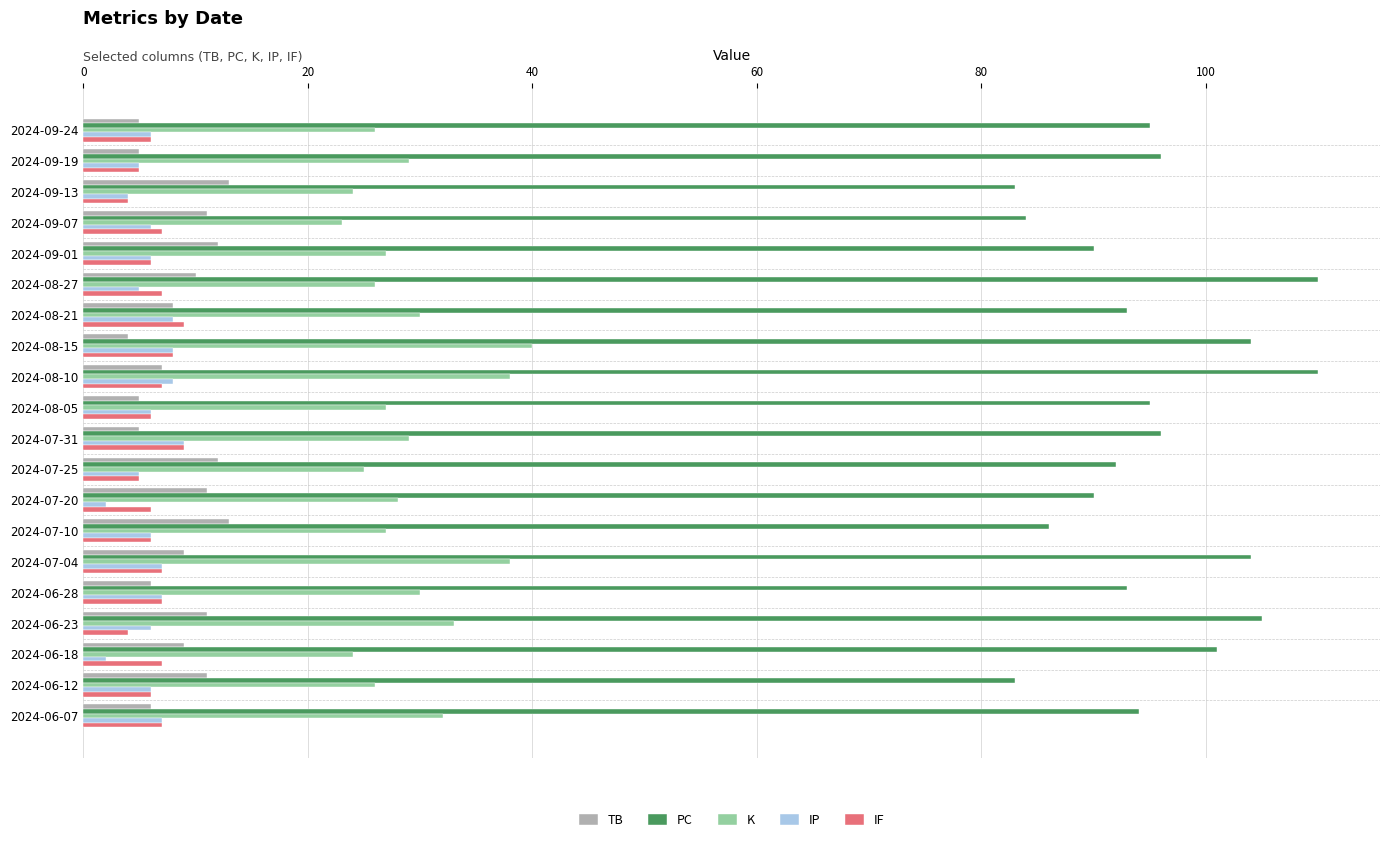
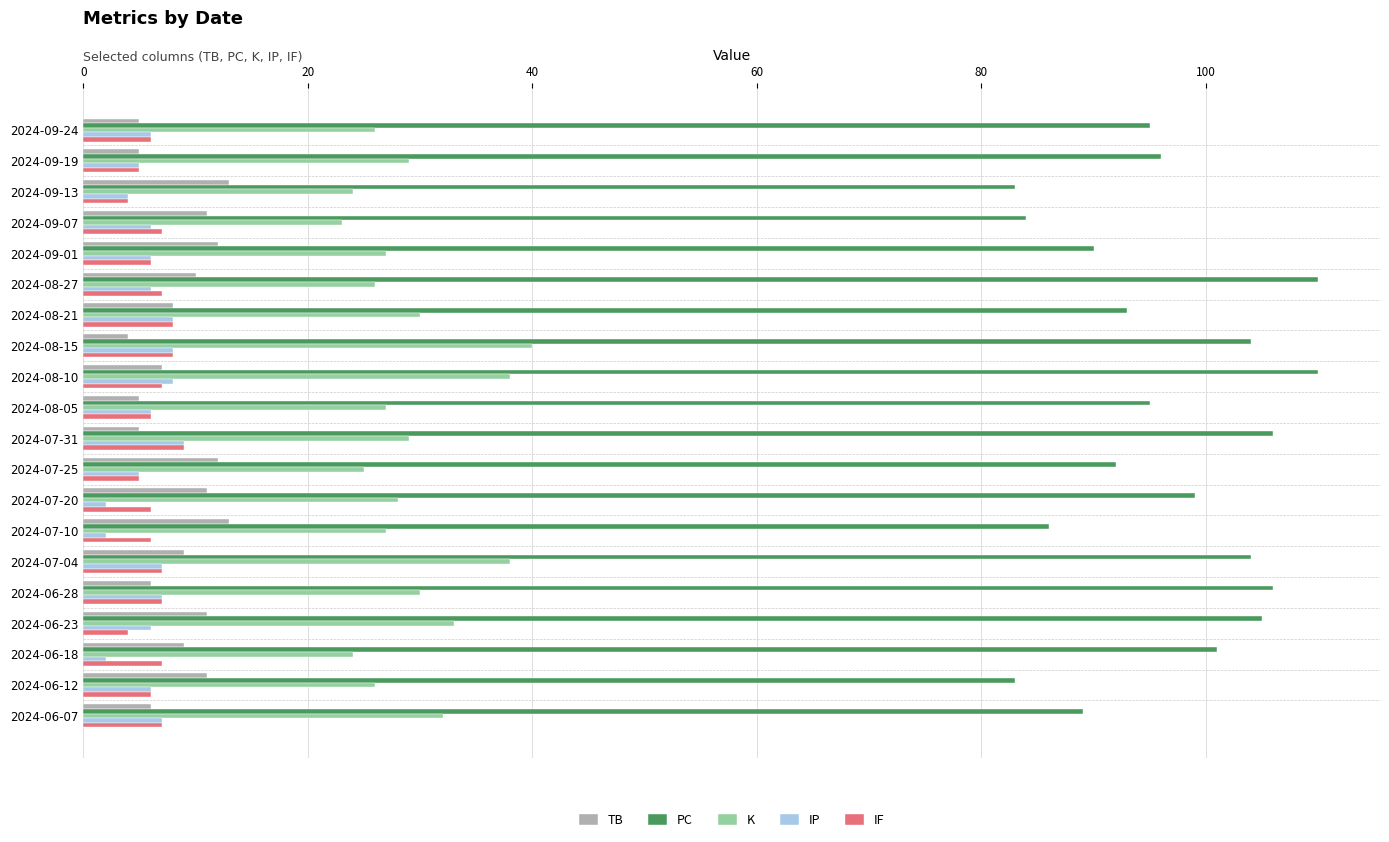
IP, 2024-08-27: 5 -> 6
IF, 2024-08-21: 9 -> 8
PC, 2024-07-31: 96 -> 106
PC, 2024-07-20: 90 -> 99
IP, 2024-07-10: 6 -> 2
PC, 2024-06-28: 93 -> 106
PC, 2024-06-07: 94 -> 89
